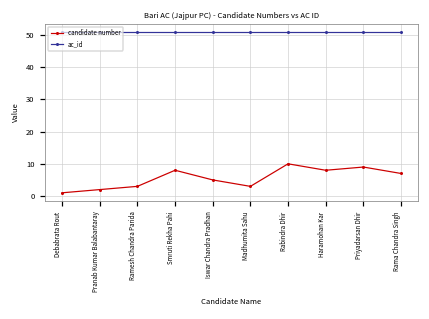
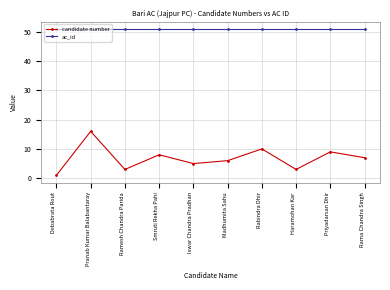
candidate number, Pranab Kumar Balabantaray: 2 -> 16
candidate number, Madhumita Sahu: 3 -> 6
candidate number, Haramohan Kar: 8 -> 3
